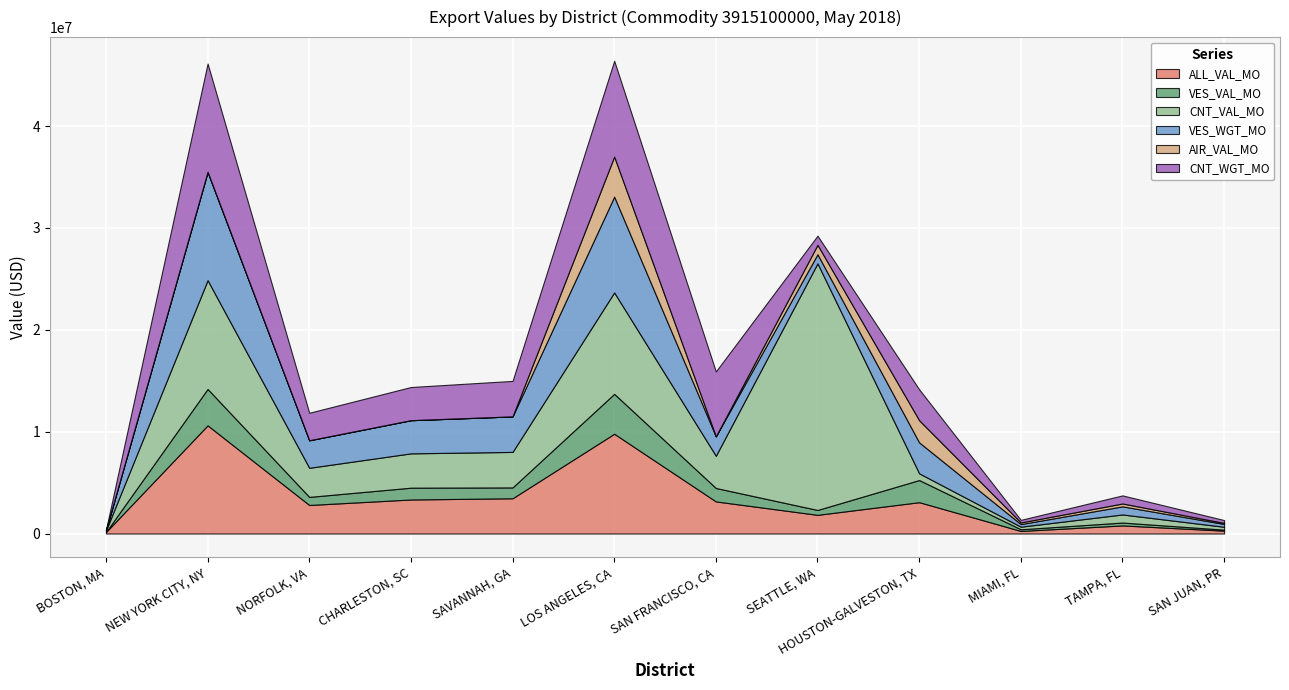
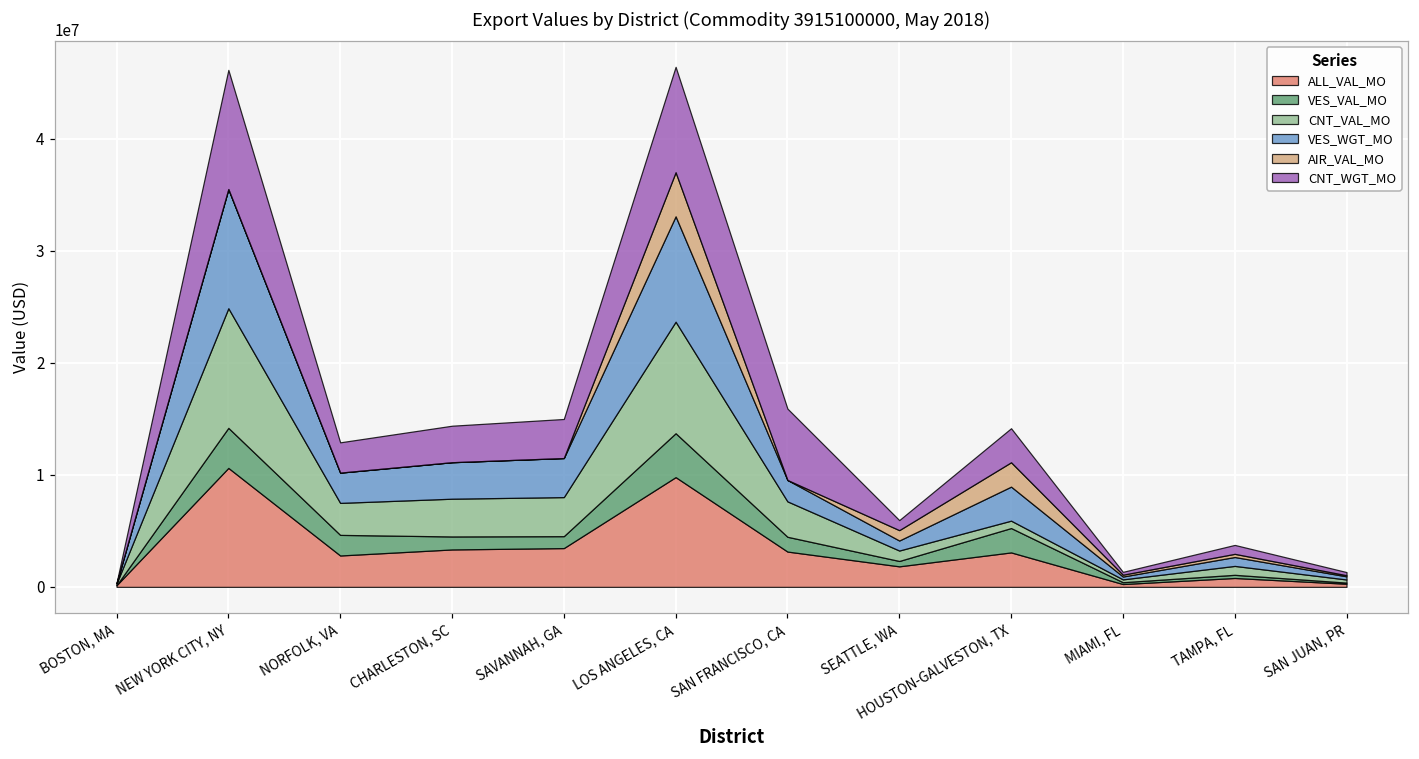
VES_VAL_MO, NORFOLK, VA: 800000 -> 1800000
CNT_VAL_MO, SEATTLE, WA: 24200000 -> 900000
